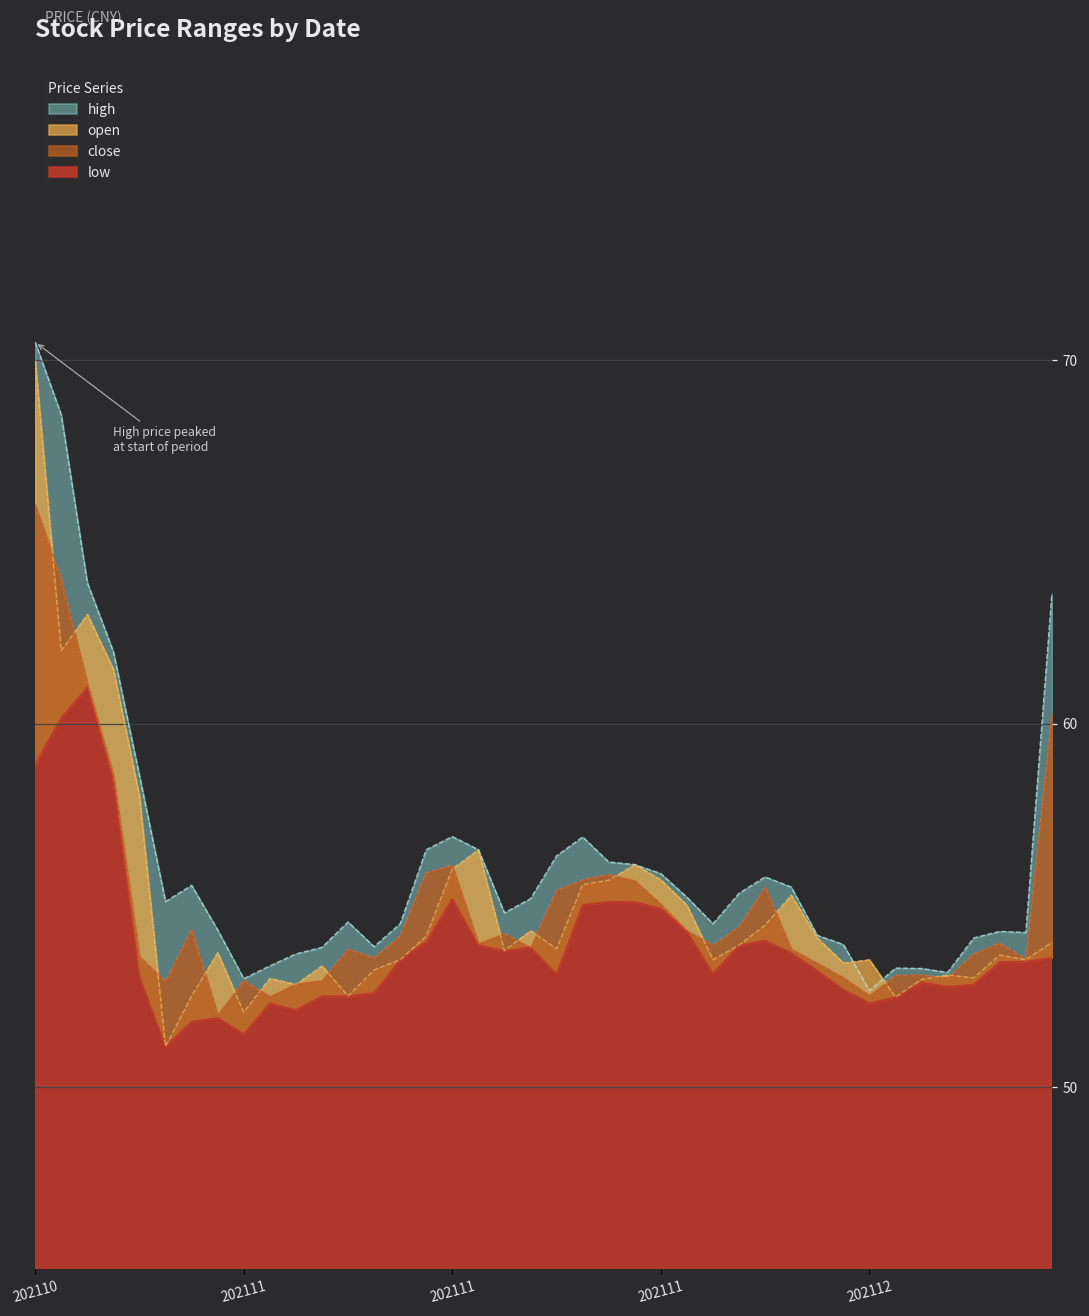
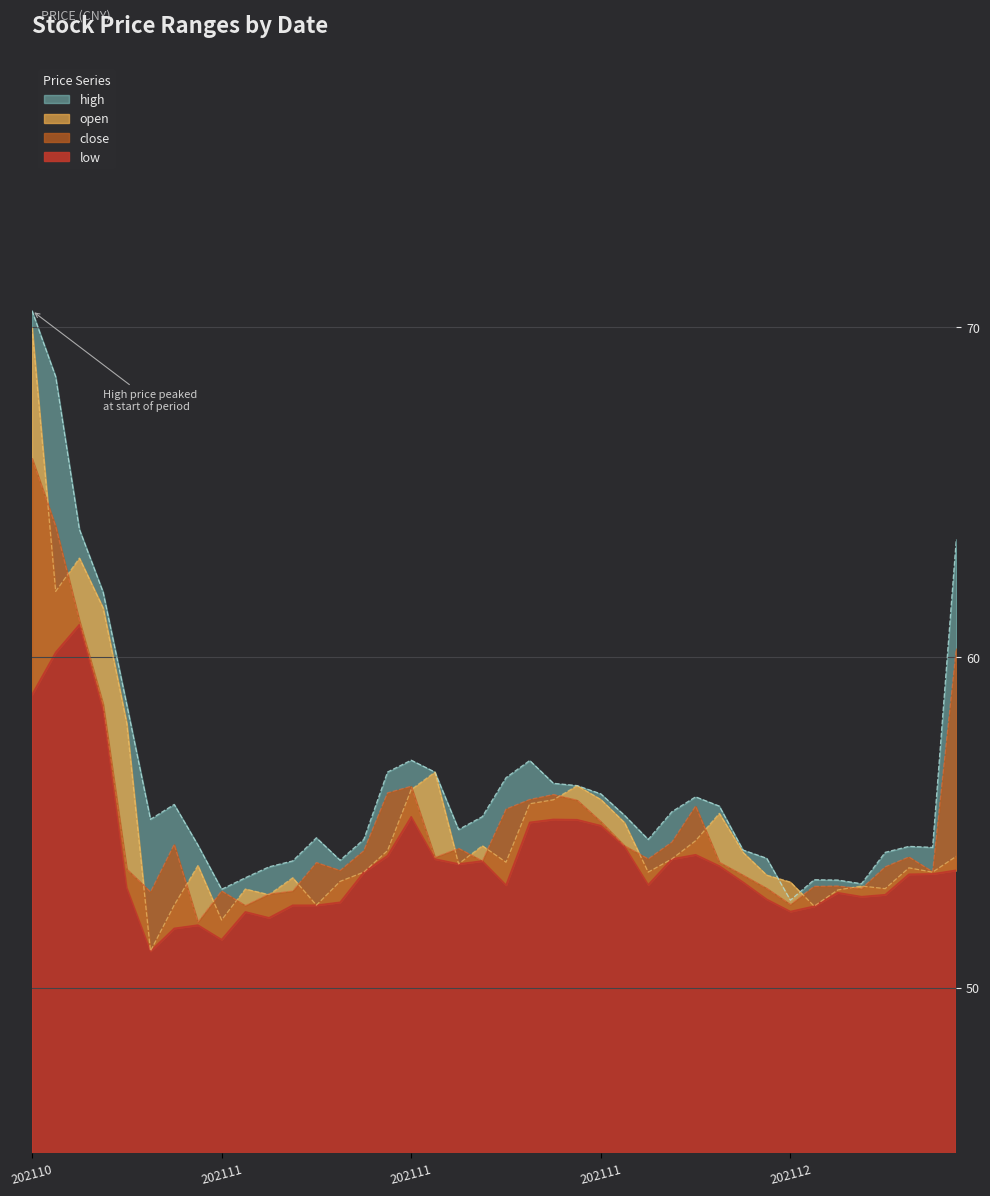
open, 202112: 53.5 -> 53.2
